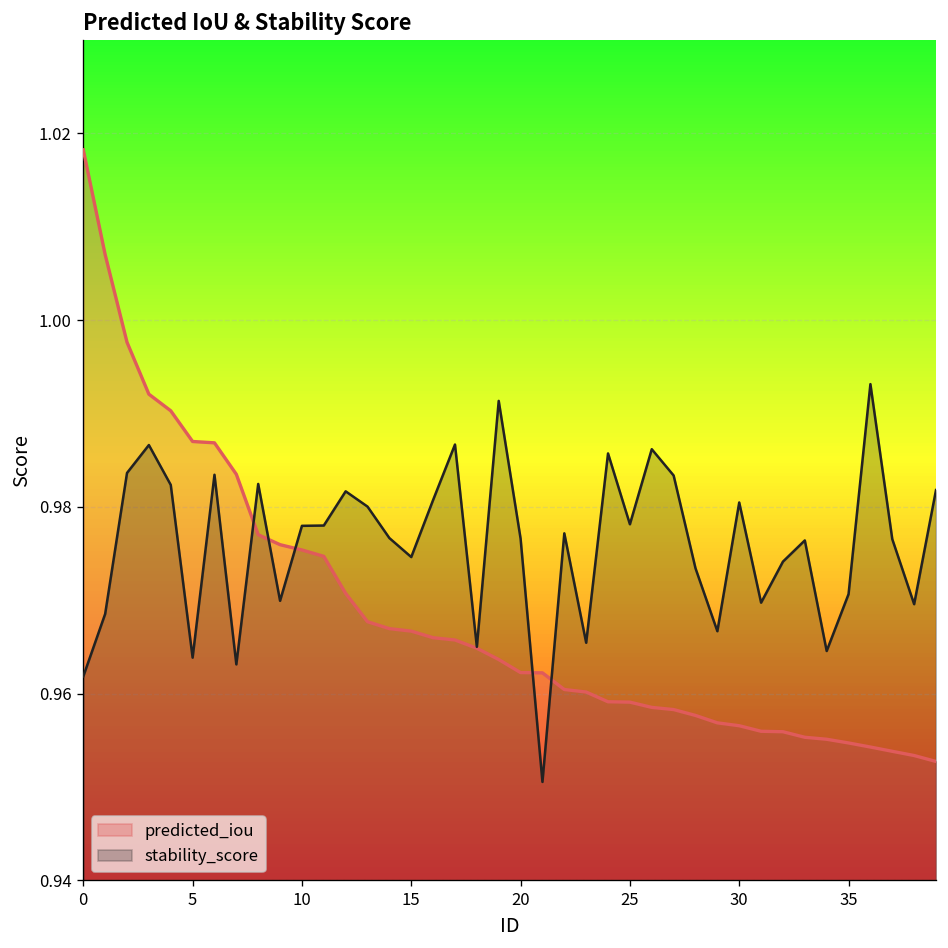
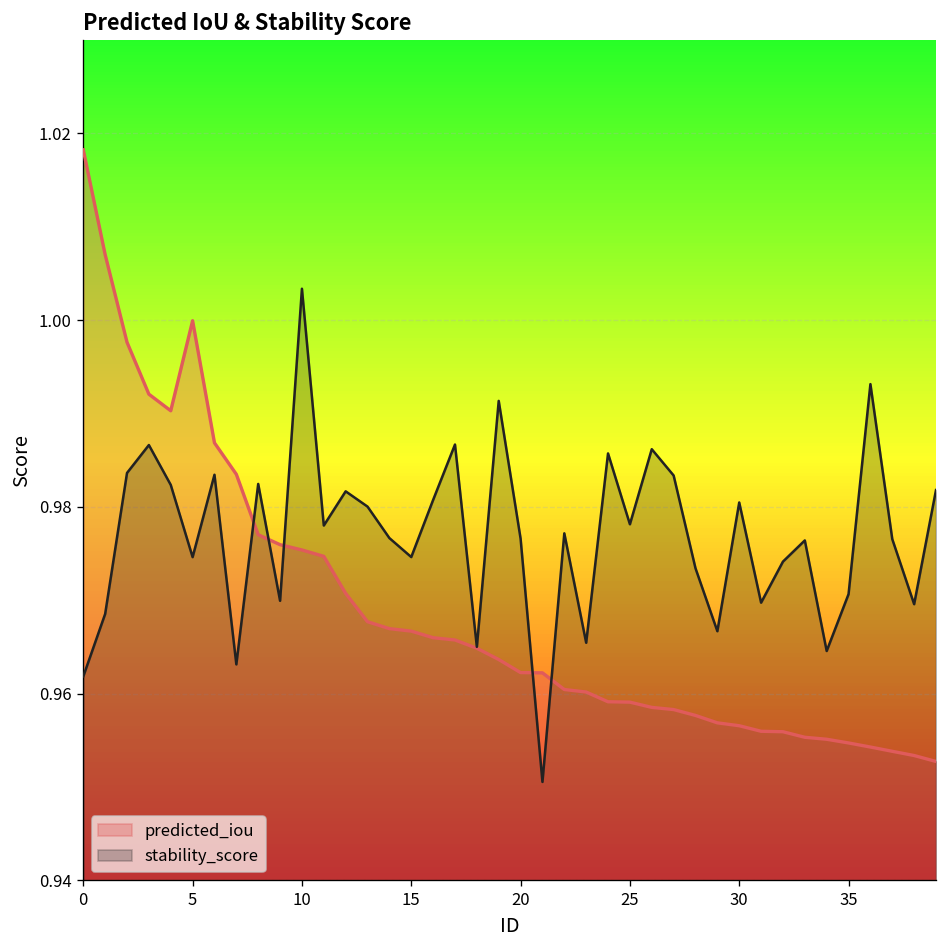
predicted_iou, 5: 0.987 -> 1.000
stability_score, 5: 0.964 -> 0.975
stability_score, 10: 0.978 -> 1.003
